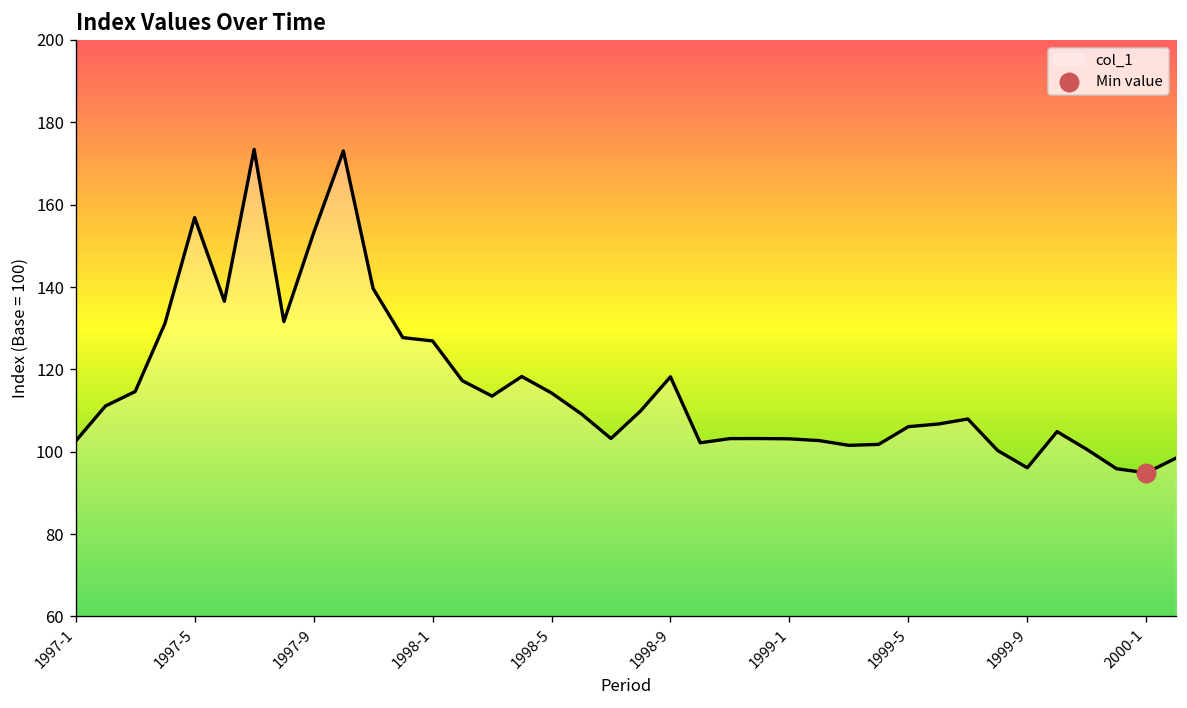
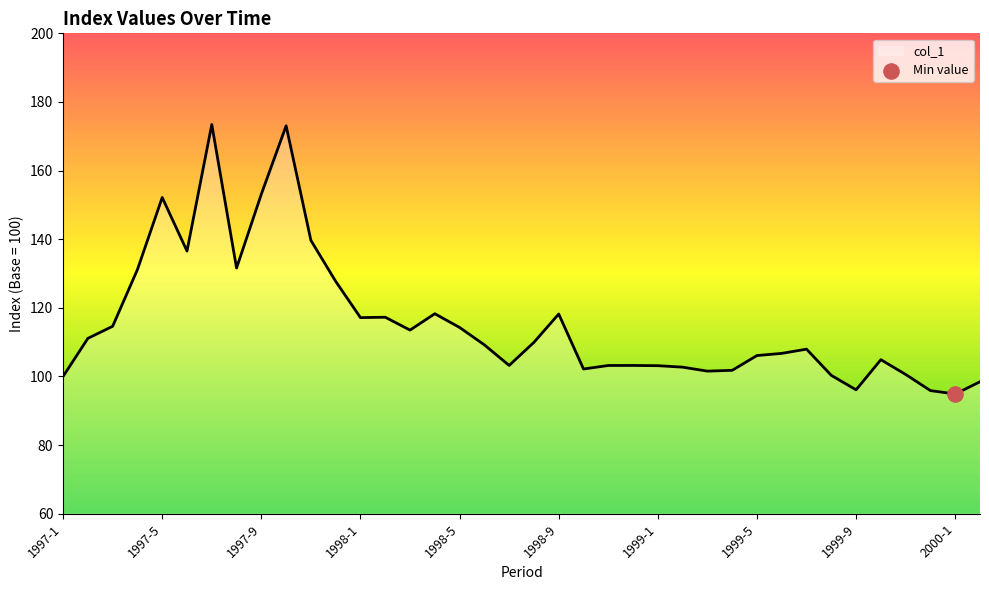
col_1, 1997-1: 103 -> 100
col_1, 1997-5: 157 -> 152
col_1, 1998-1: 127 -> 117
